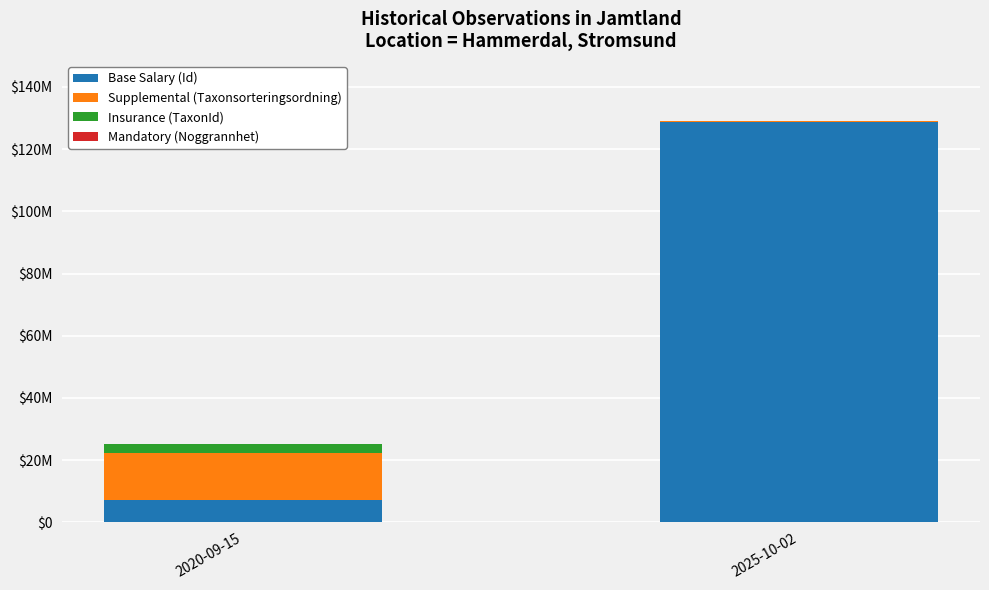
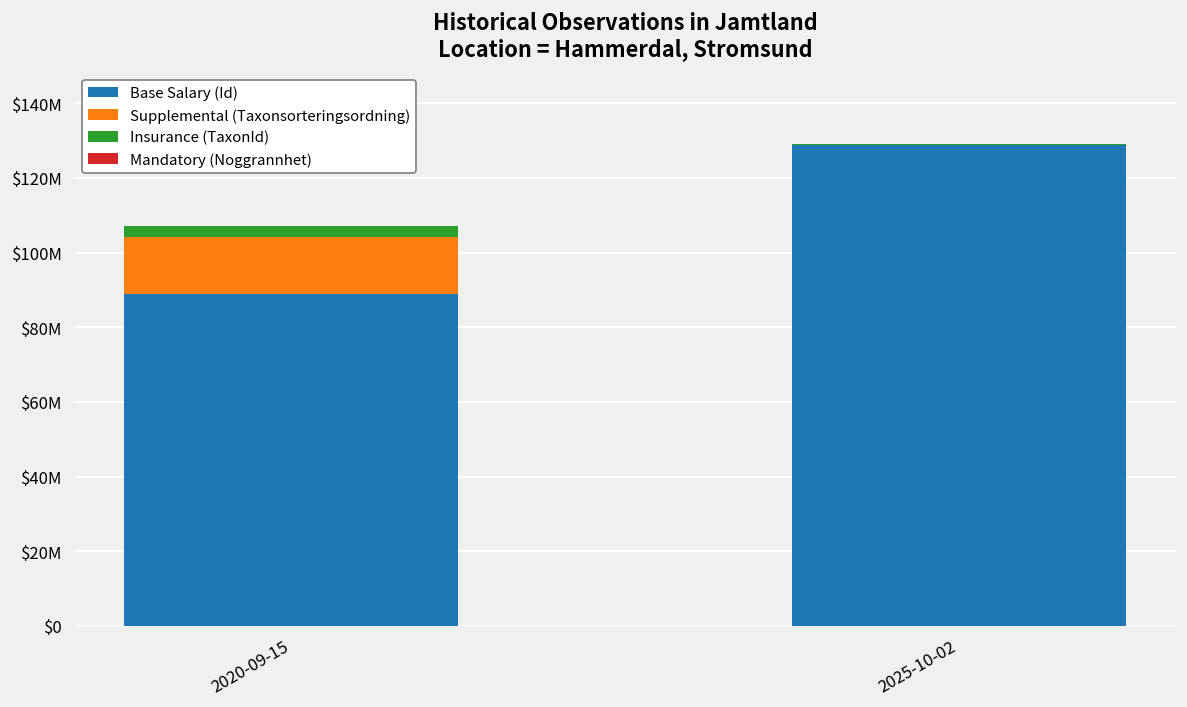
Base Salary (Id), 2020-09-15: $7000000 -> $89000000
